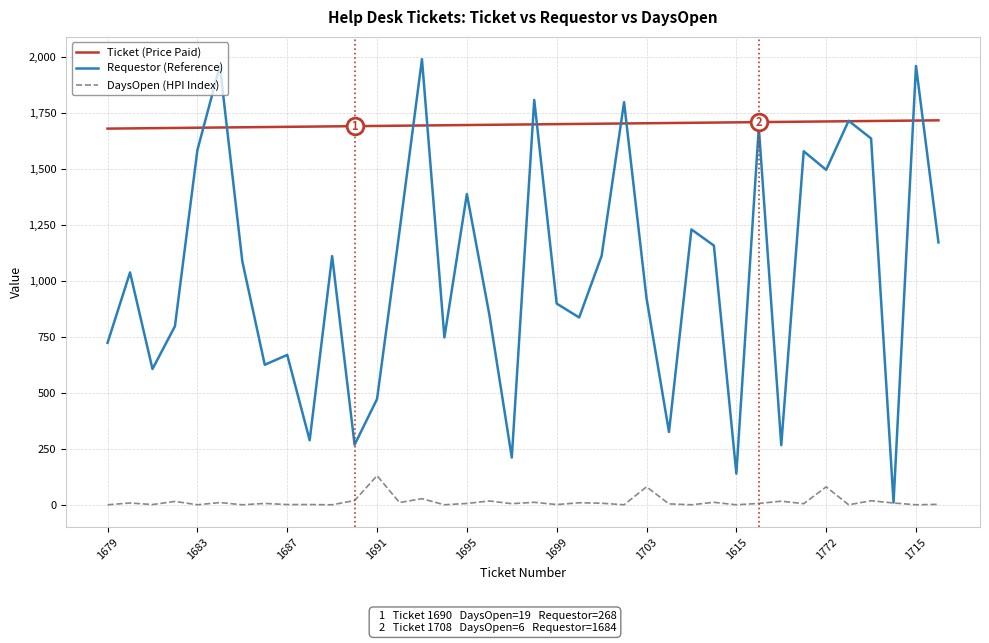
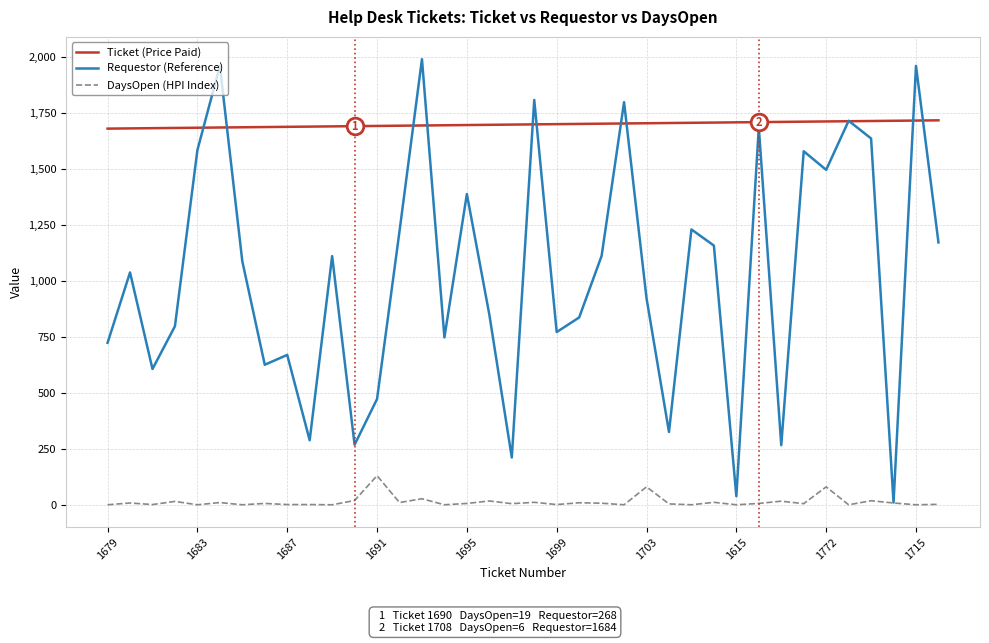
Requestor (Reference), 1699: 900 -> 770
Requestor (Reference), 1615: 140 -> 40
